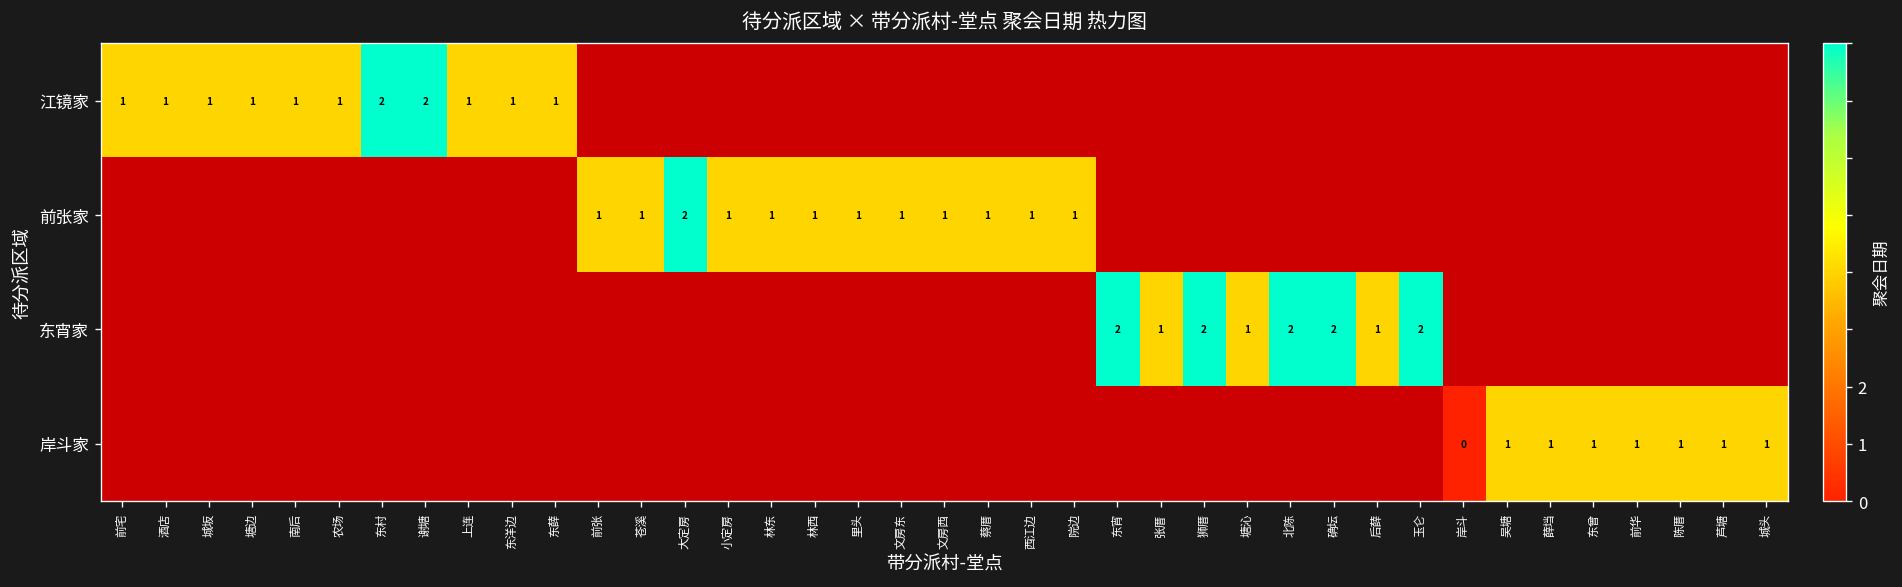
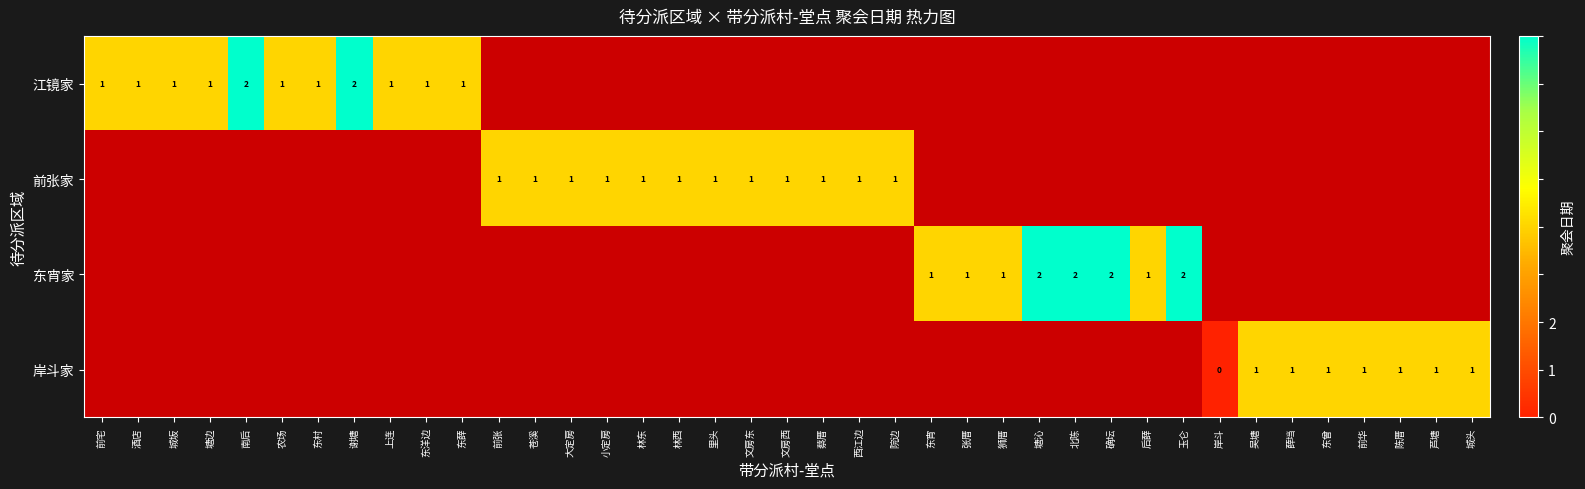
江镜家, 南后: 1 -> 2
江镜家, 东村: 2 -> 1
前张家, 大定房: 2 -> 1
东宵家, 东宵: 2 -> 1
东宵家, 狮厝: 2 -> 1
东宵家, 塘沁: 1 -> 2
